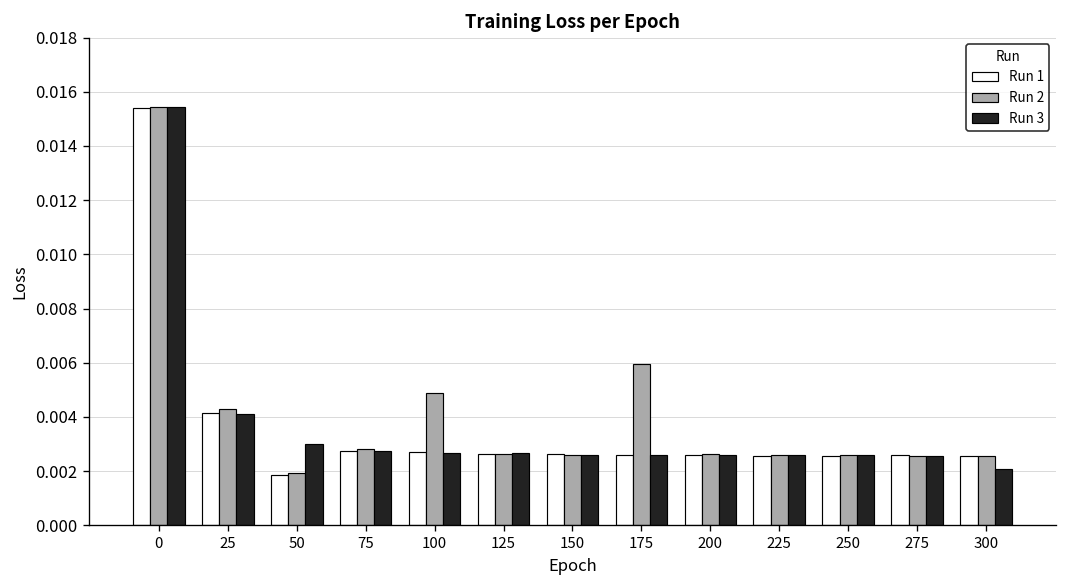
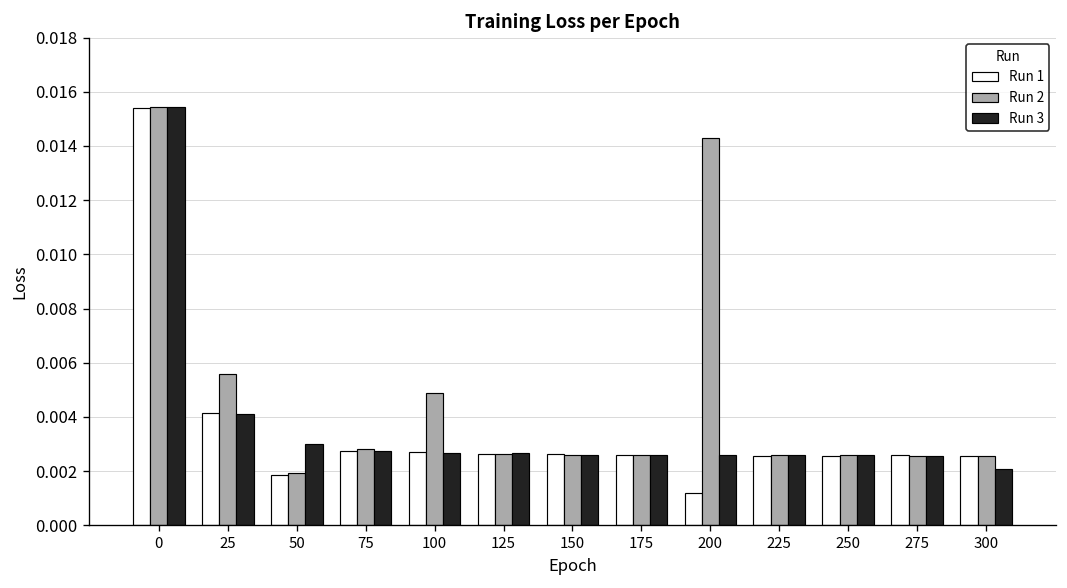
Run 2, 25: 0.0043 -> 0.0056
Run 2, 175: 0.0060 -> 0.0026
Run 1, 200: 0.0026 -> 0.0012
Run 2, 200: 0.0026 -> 0.0143
